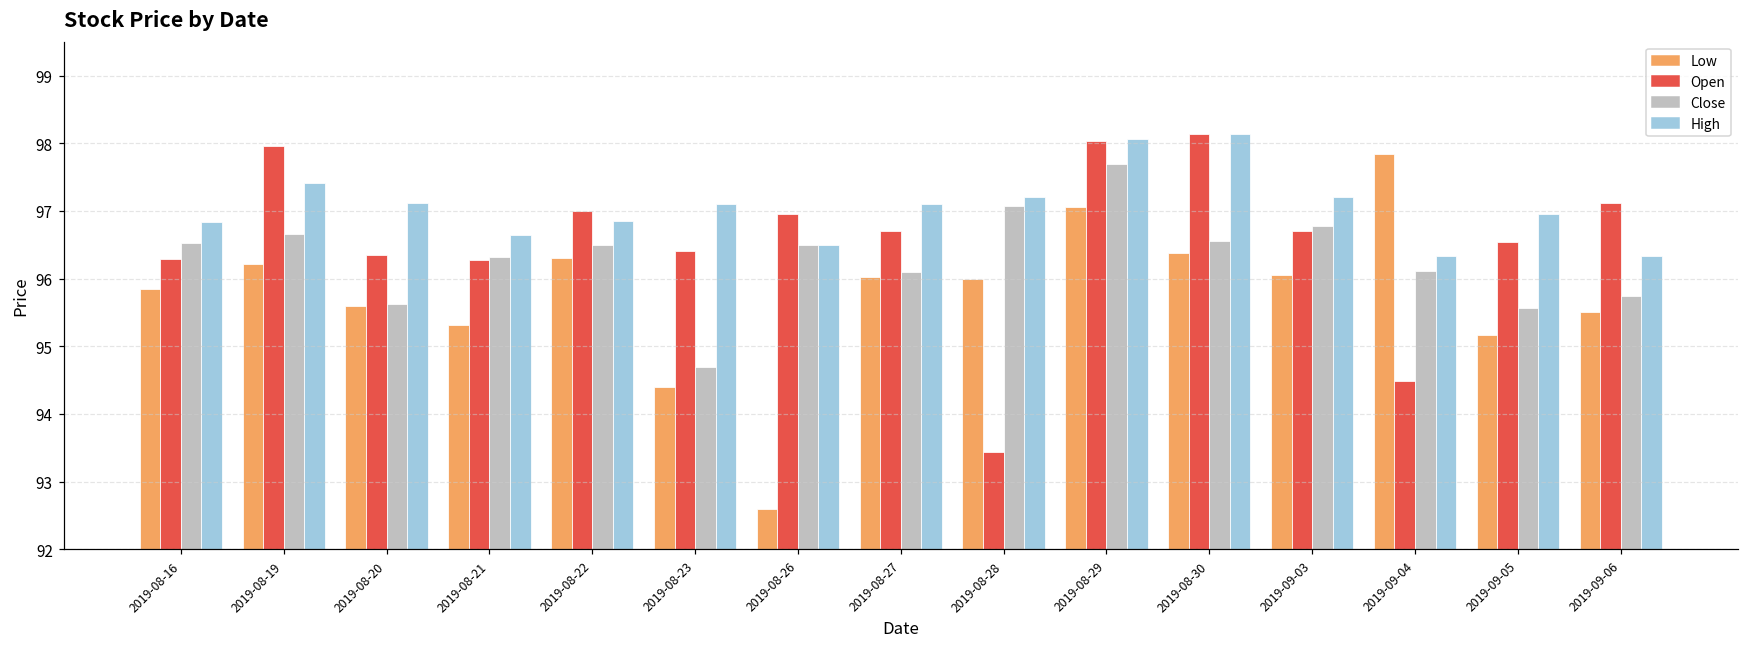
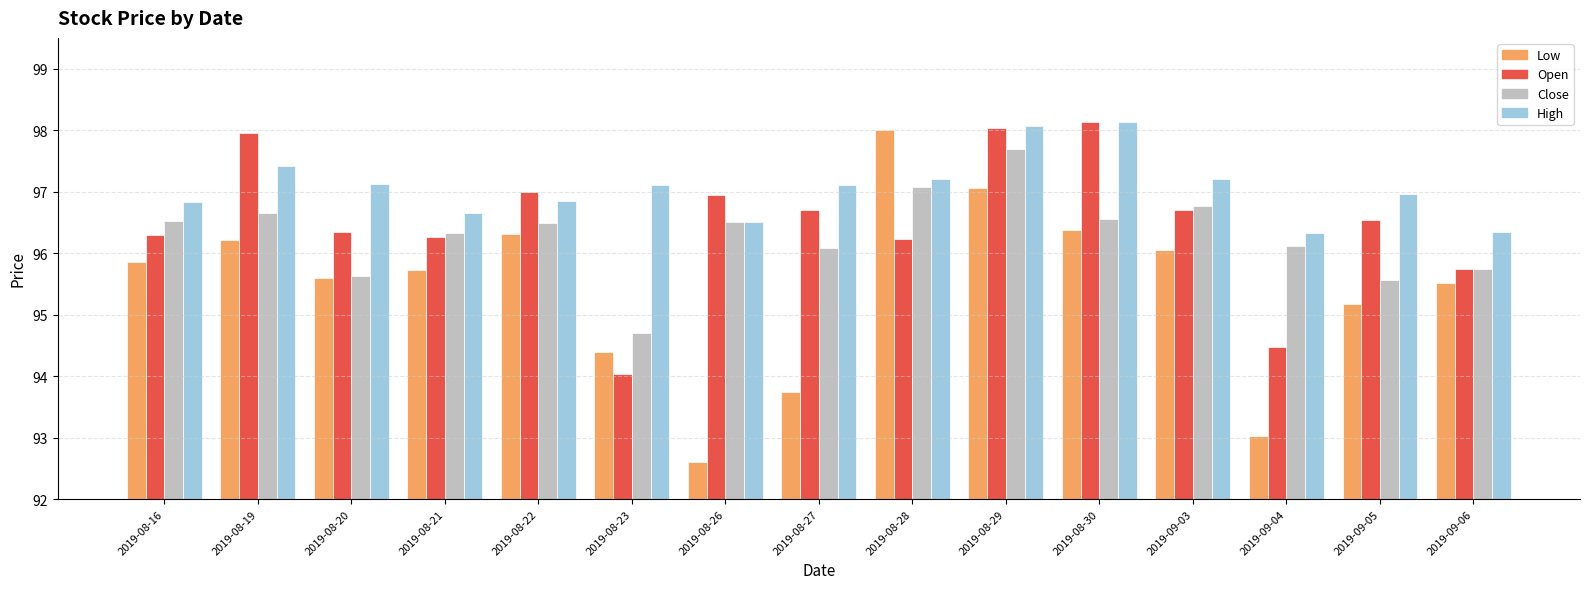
Low, 2019-08-21: 95.3 -> 95.7
Open, 2019-08-23: 96.4 -> 94.0
Low, 2019-08-27: 96.0 -> 93.7
Low, 2019-08-28: 96 -> 98
Open, 2019-08-28: 93.4 -> 96.2
Low, 2019-09-04: 97.8 -> 93.0
Open, 2019-09-06: 97.1 -> 95.8
